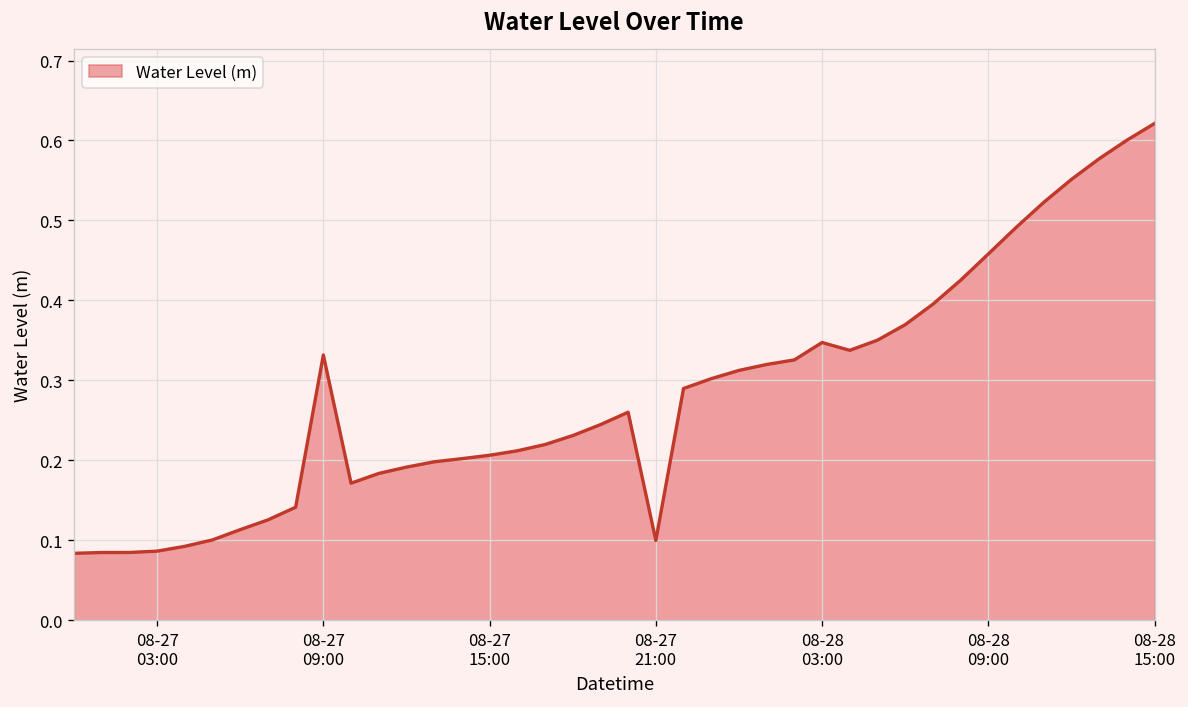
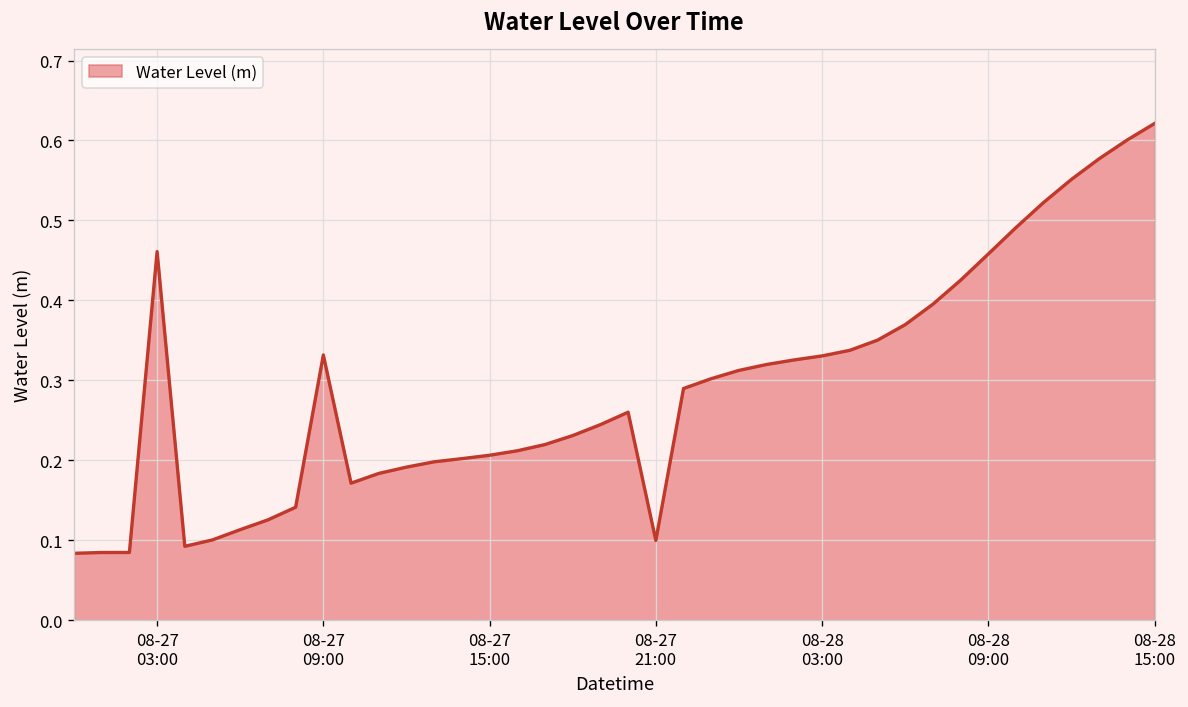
08-27 03:00: 0.09 -> 0.46
08-28 03:00: 0.35 -> 0.33
